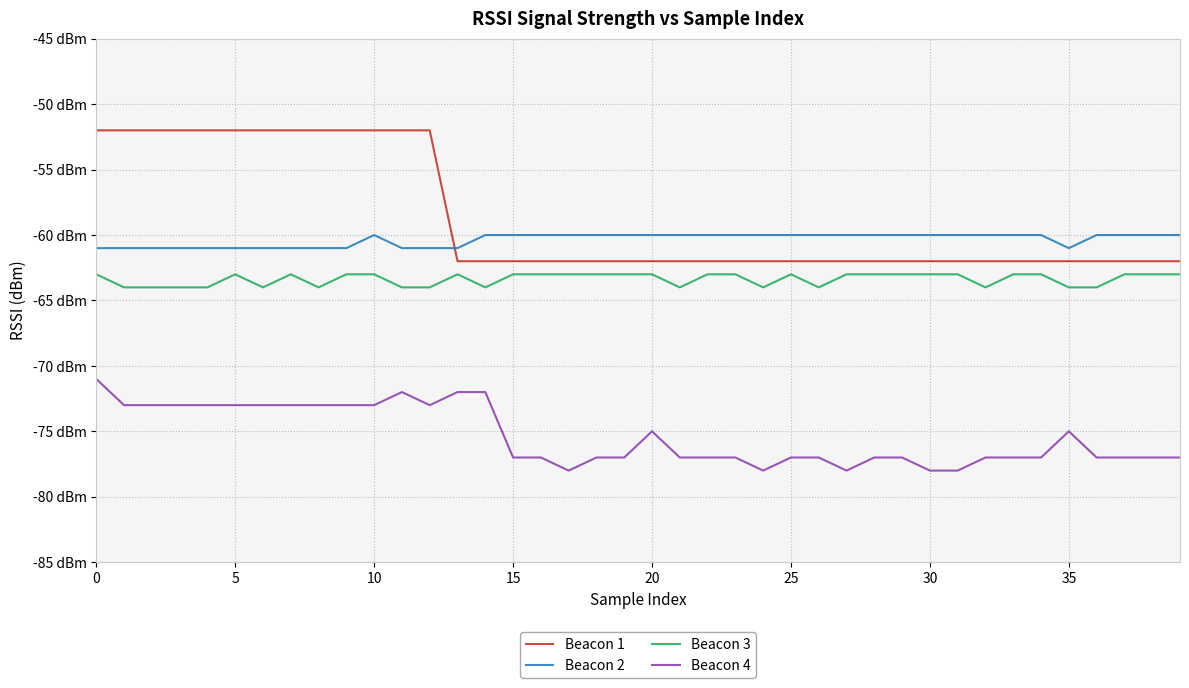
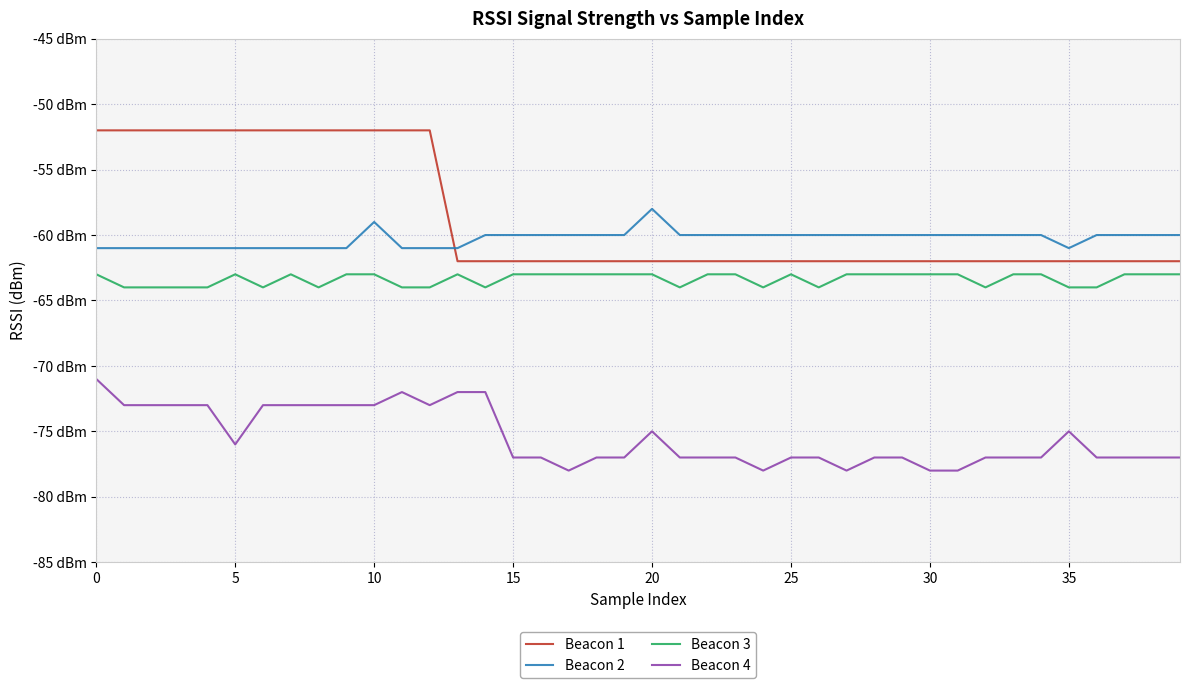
Beacon 4, 5: -73 dBm -> -76 dBm
Beacon 2, 10: -60 dBm -> -59 dBm
Beacon 2, 20: -60 dBm -> -58 dBm
